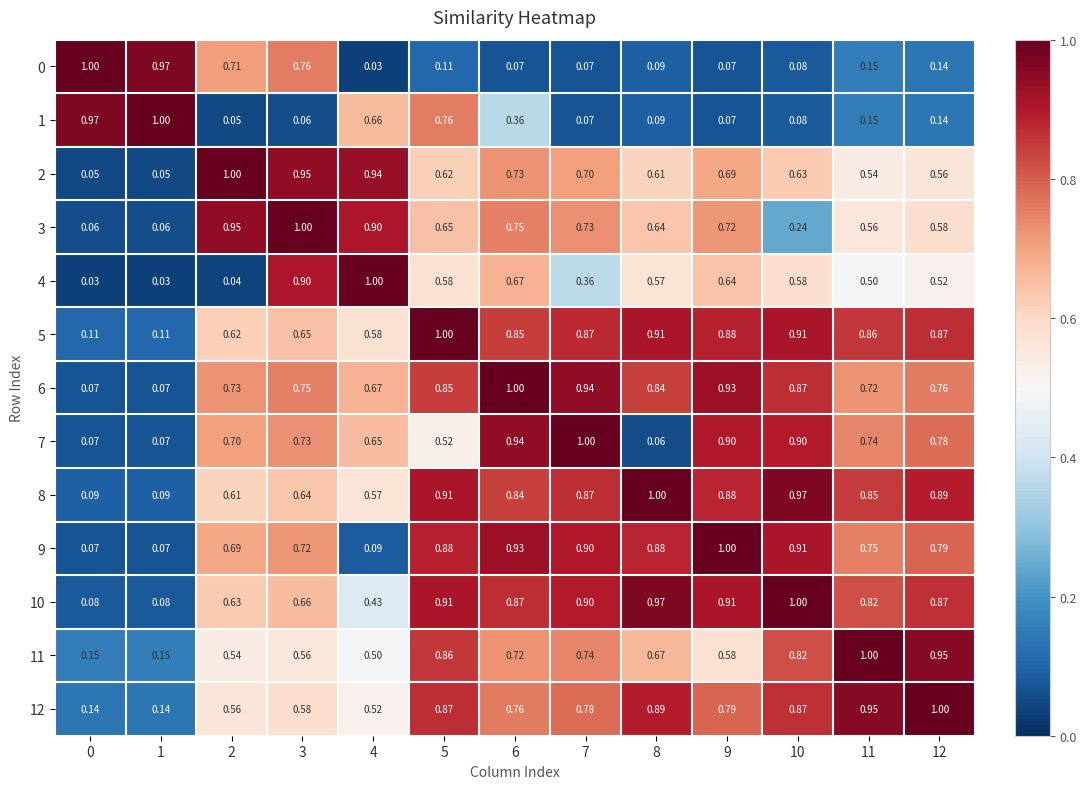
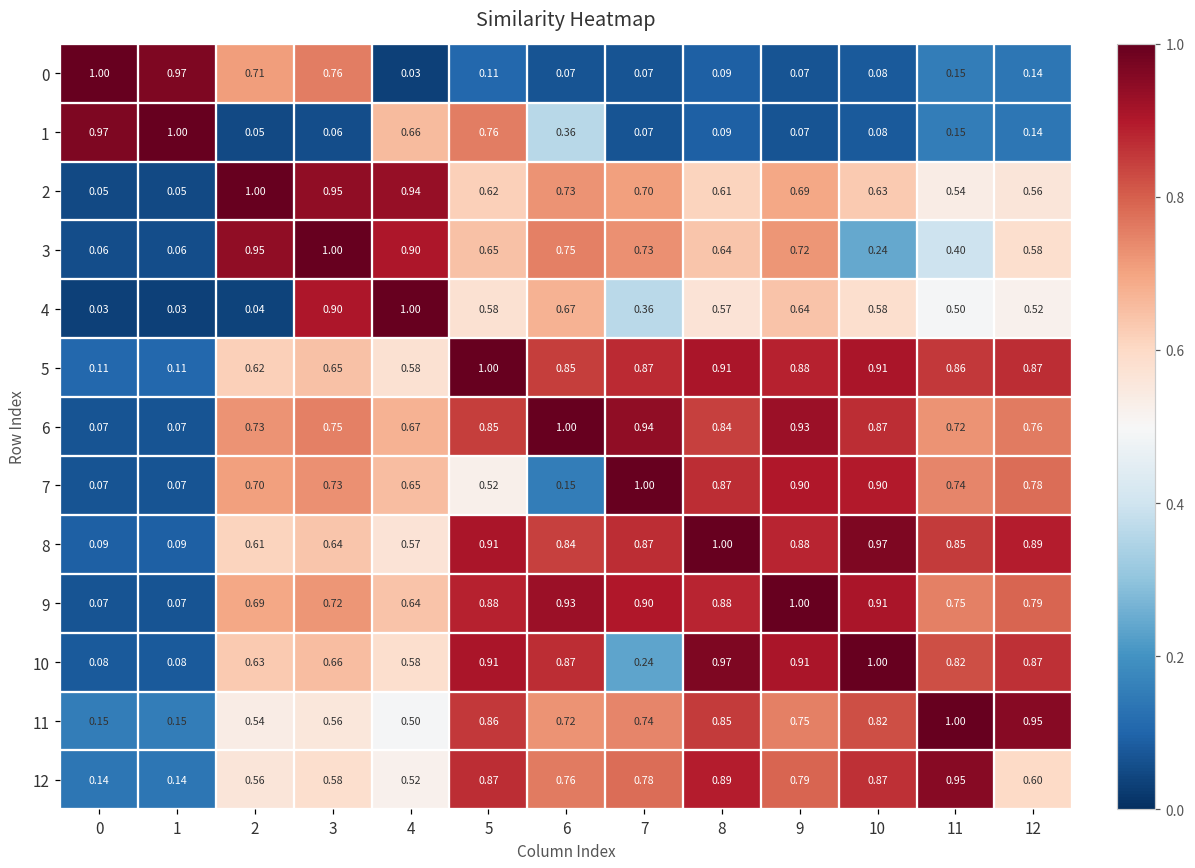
3, 11: 0.56 -> 0.40
7, 6: 0.94 -> 0.15
7, 8: 0.06 -> 0.87
9, 4: 0.09 -> 0.64
10, 4: 0.43 -> 0.58
10, 7: 0.90 -> 0.24
11, 8: 0.67 -> 0.85
11, 9: 0.58 -> 0.75
12, 12: 1.00 -> 0.60
